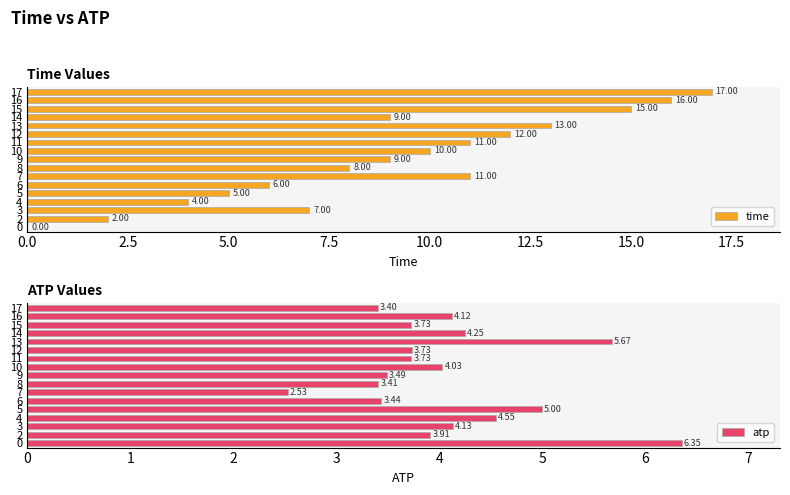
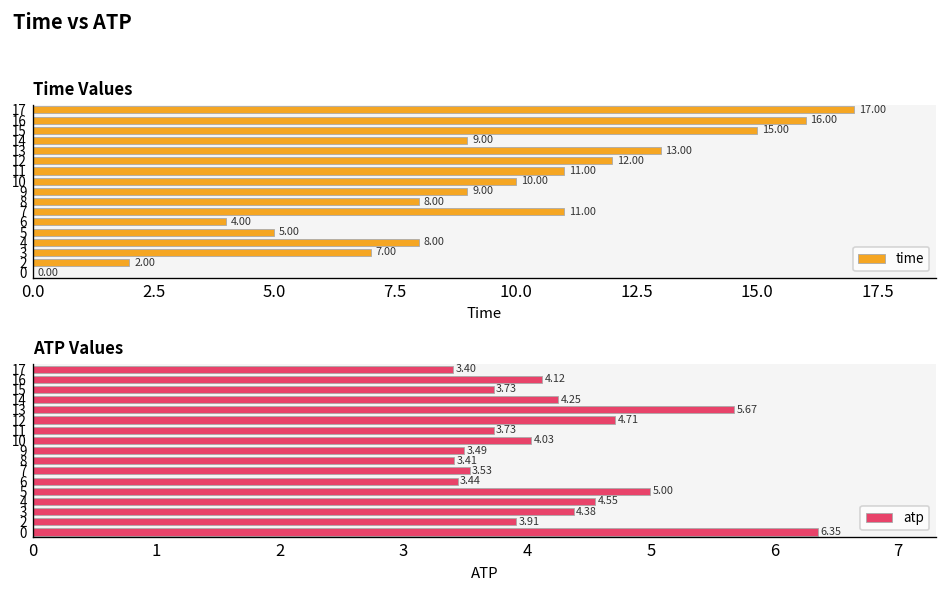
Time Values, 6: 6.00 -> 4.00
Time Values, 4: 4.00 -> 8.00
ATP Values, 12: 3.73 -> 4.71
ATP Values, 7: 2.53 -> 3.53
ATP Values, 3: 4.13 -> 4.38
